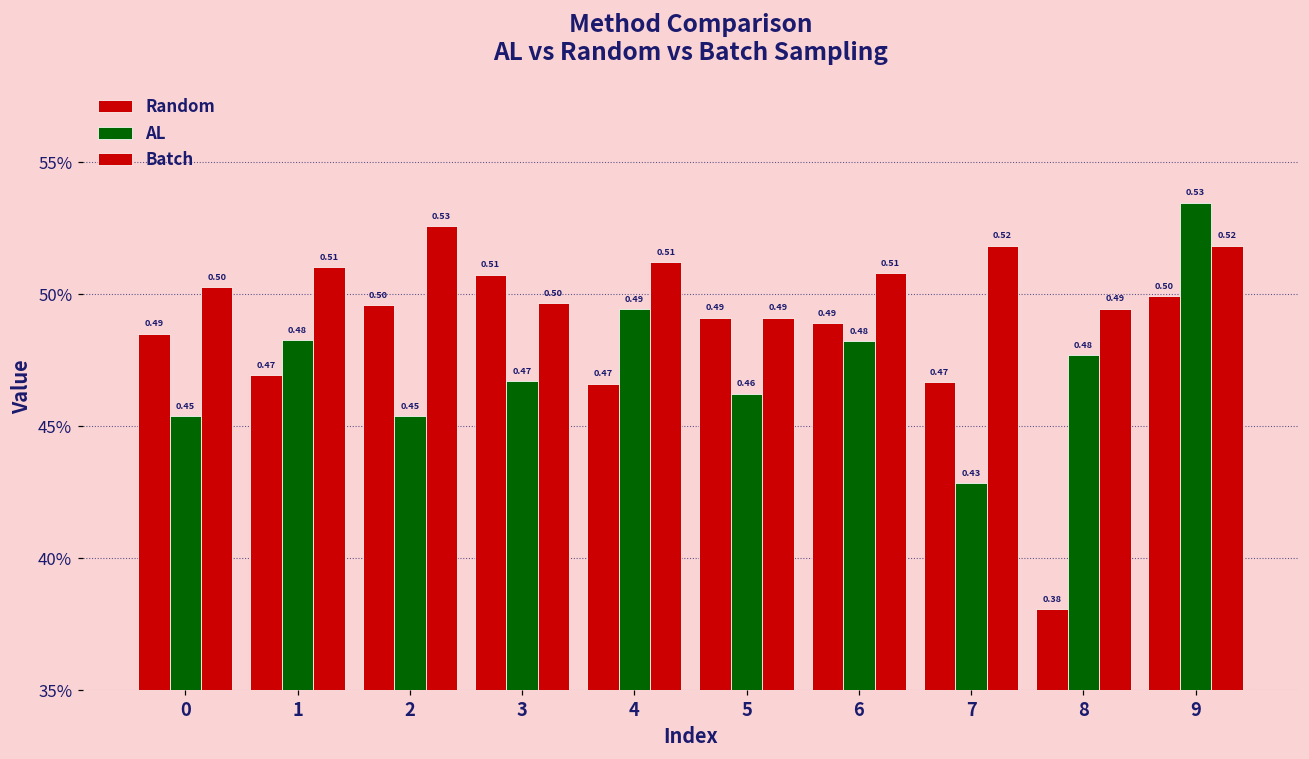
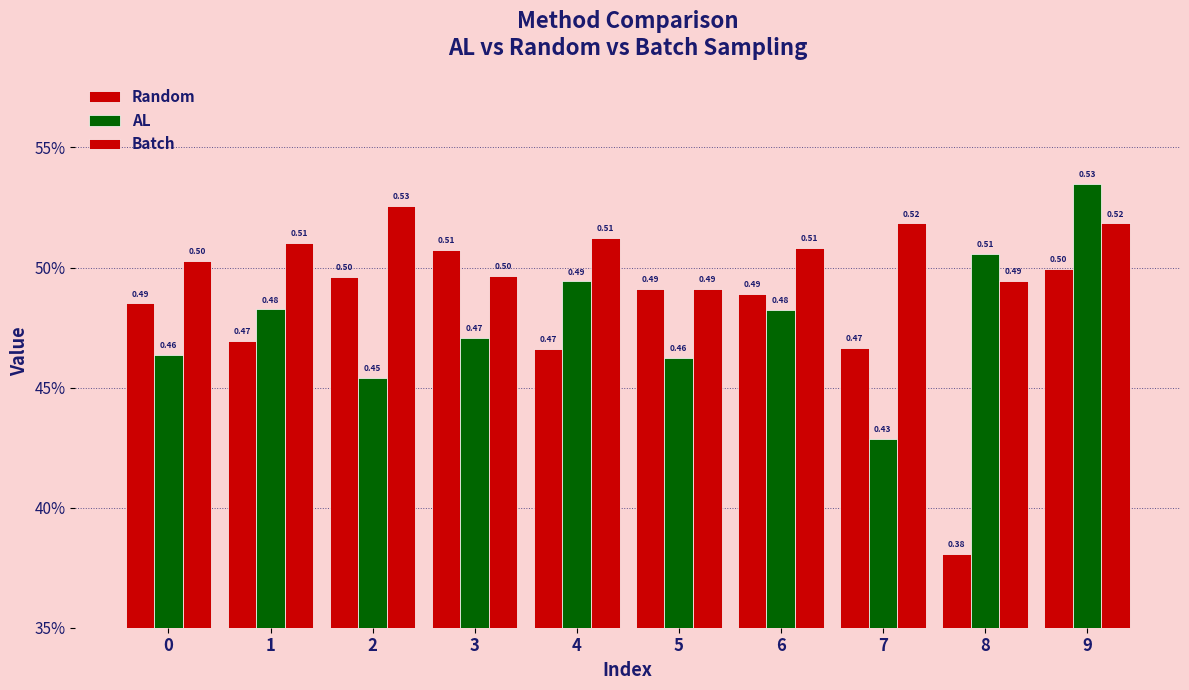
AL, 0: 0.45 -> 0.46
AL, 3: 46.7% -> 47.1%
AL, 8: 0.48 -> 0.51
